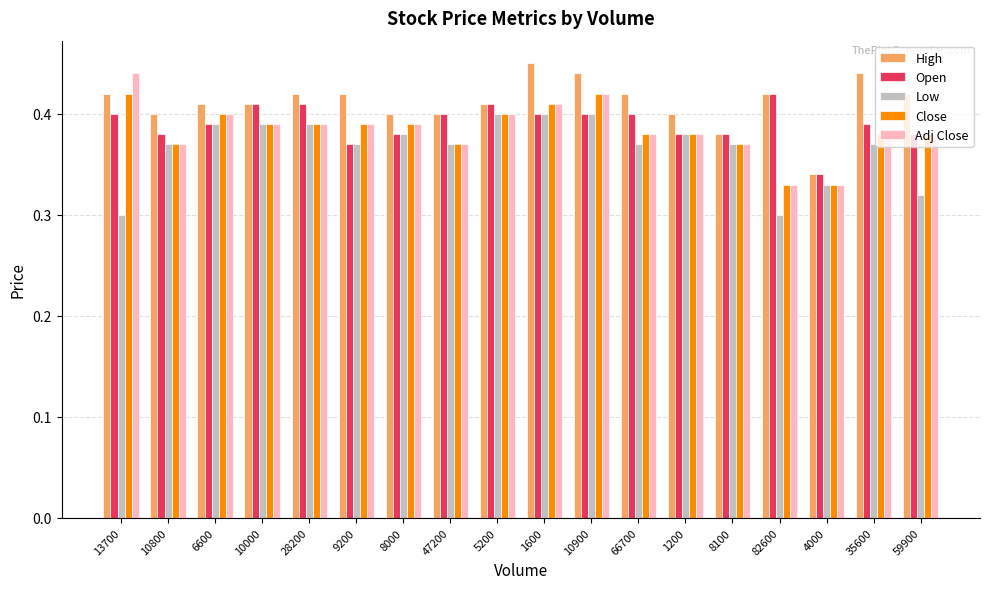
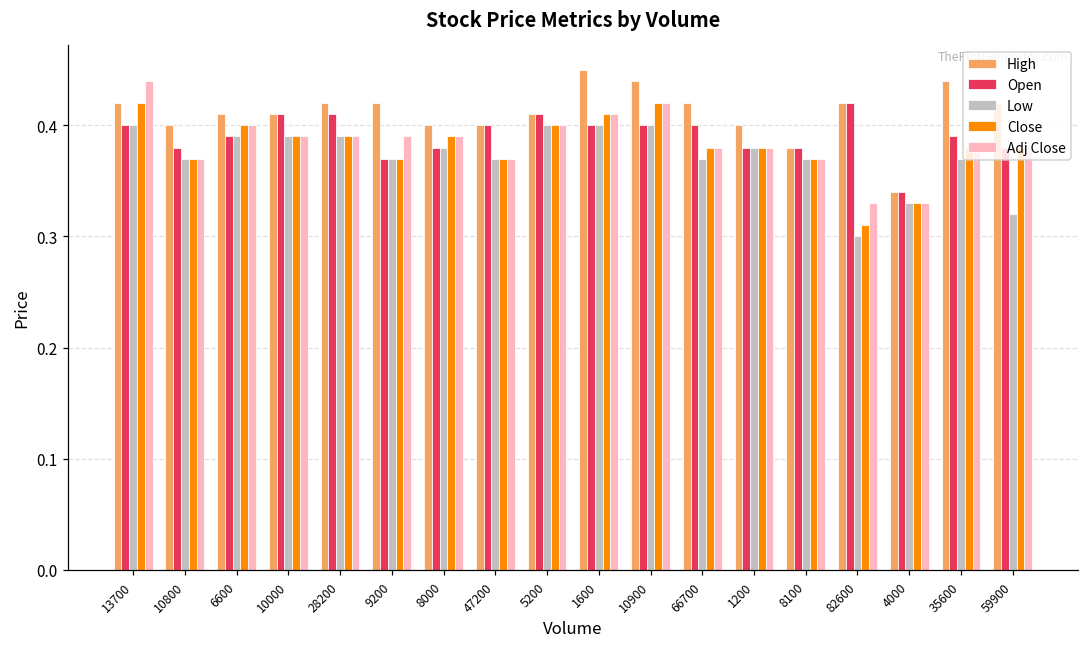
Low, 13700: 0.3 -> 0.4
Close, 9200: 0.39 -> 0.37
Close, 82600: 0.33 -> 0.31
